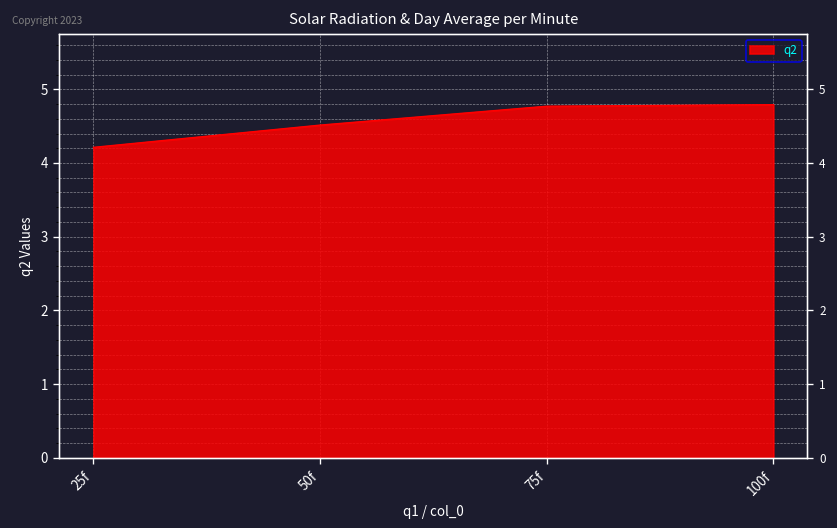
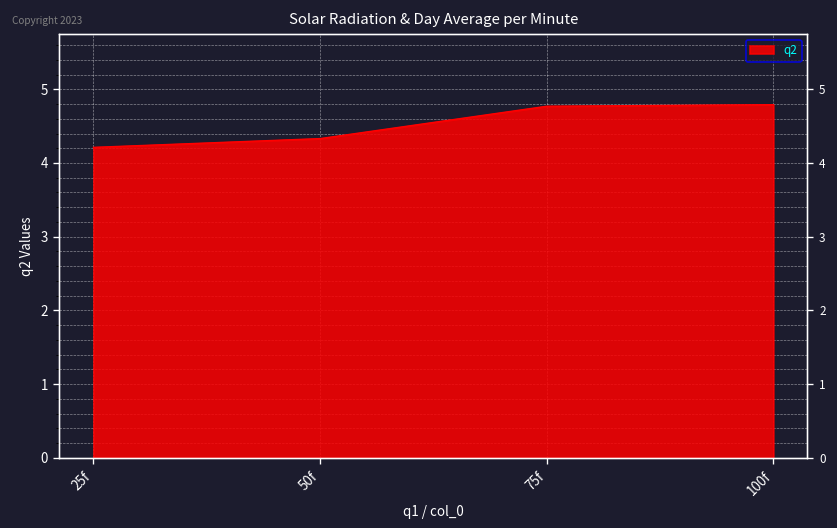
50f: 4.5 -> 4.3
